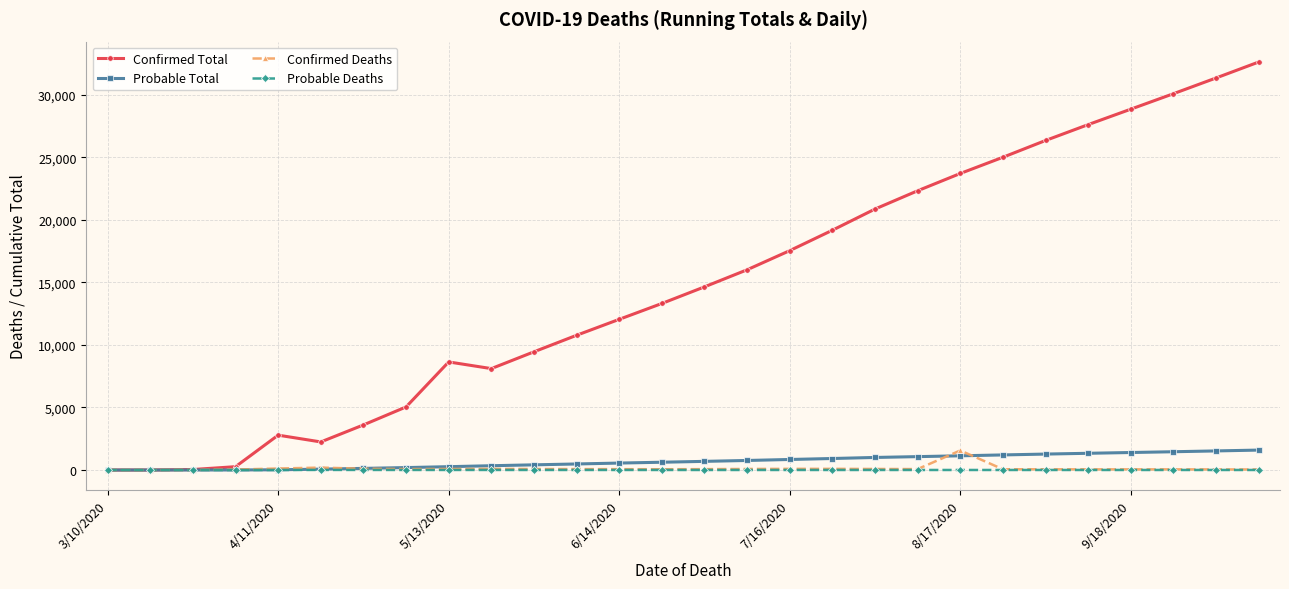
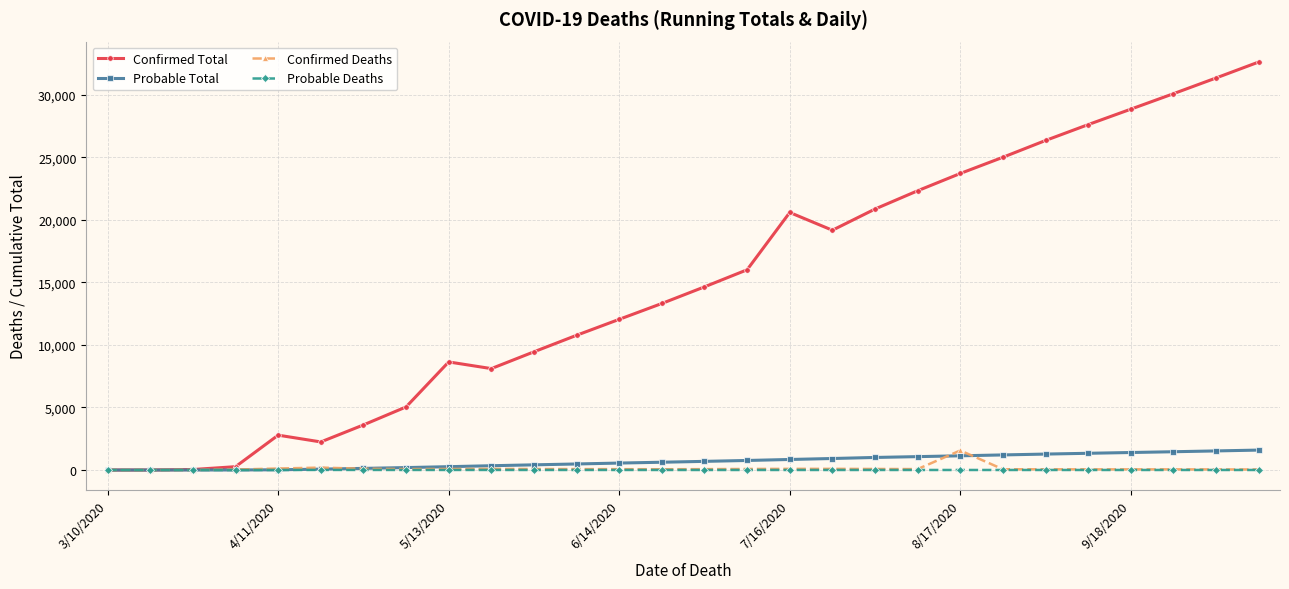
Confirmed Total, 7/16/2020: 17,500 -> 20,600
